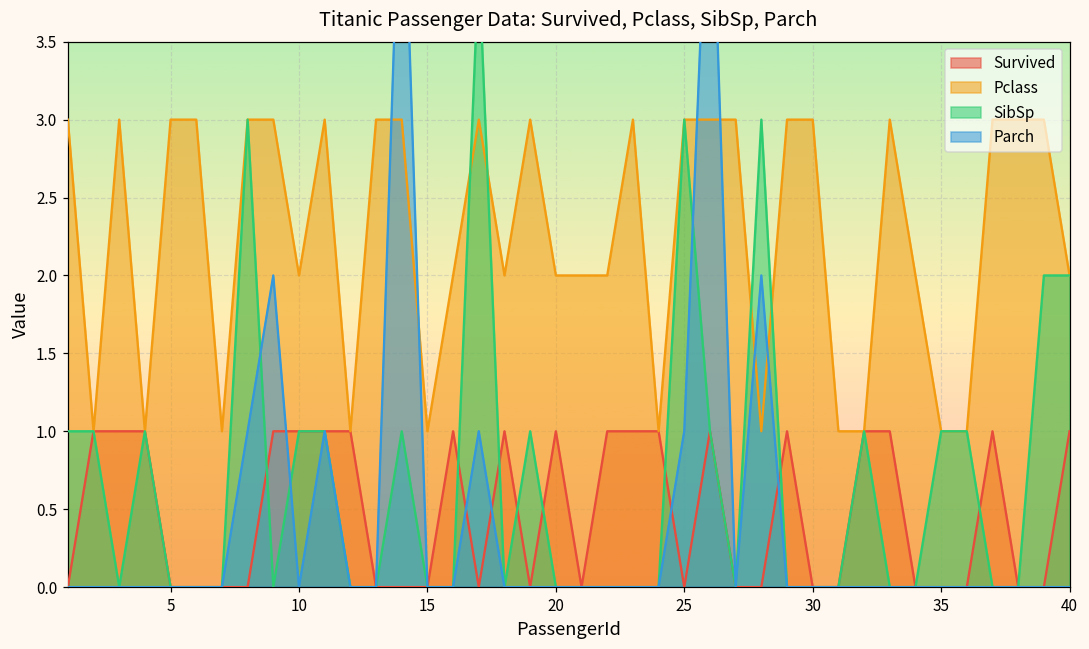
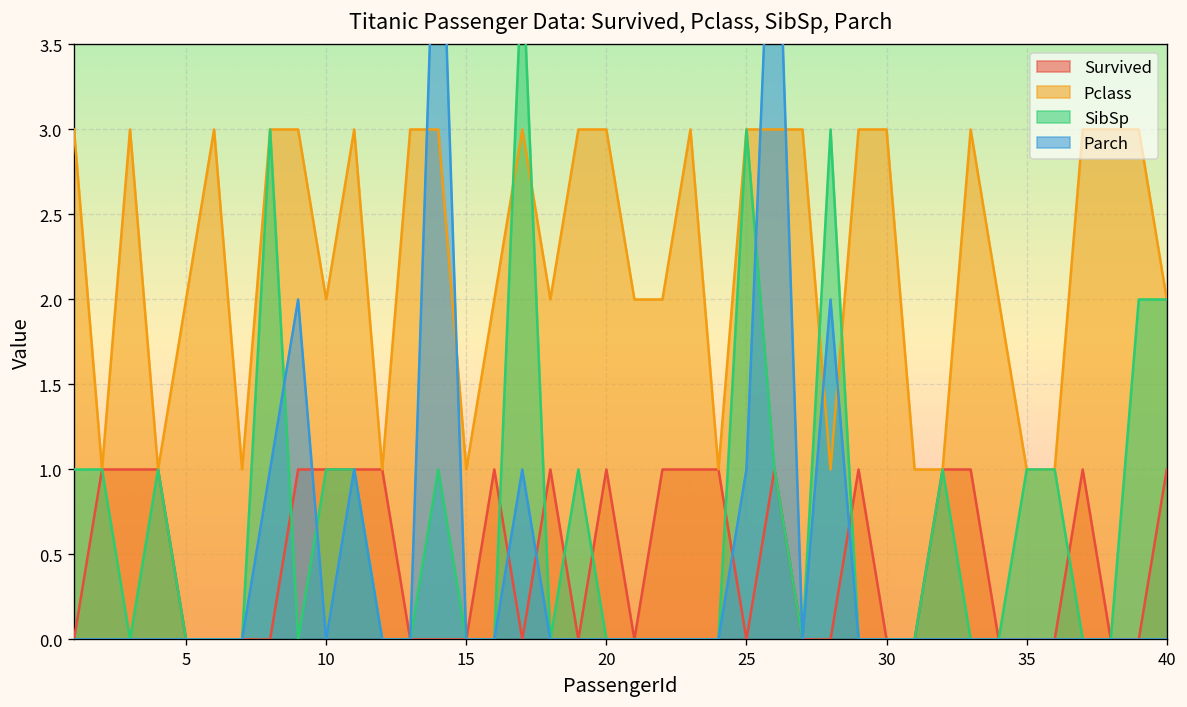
Pclass, 5: 3 -> 2
Pclass, 20: 2 -> 3
